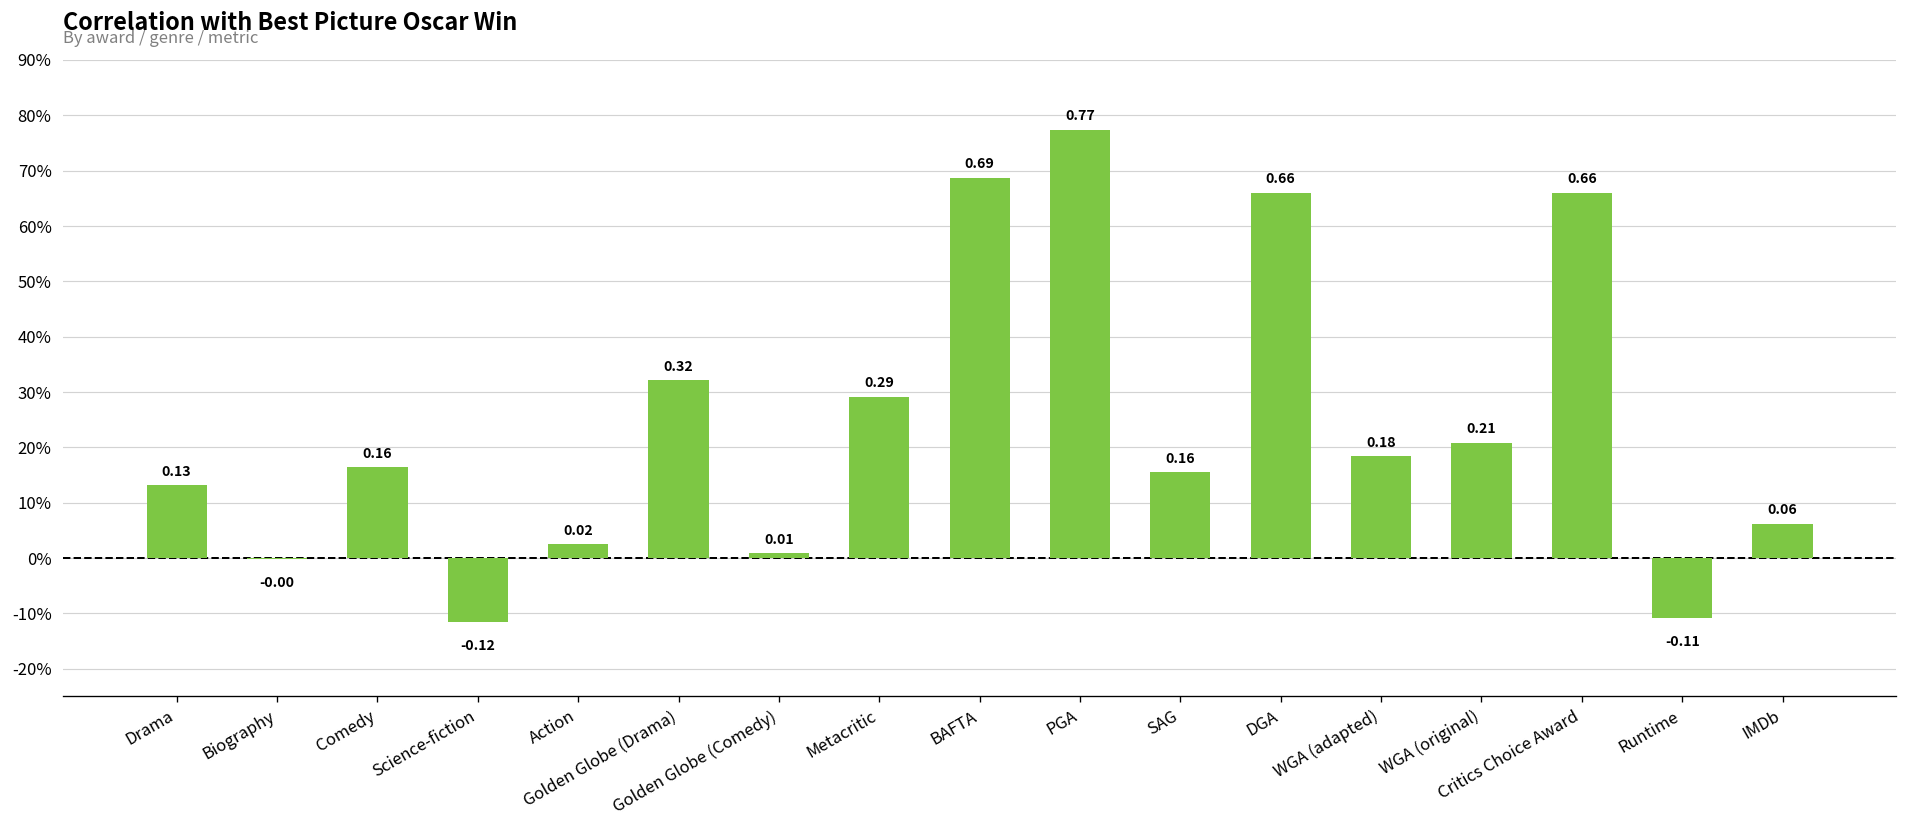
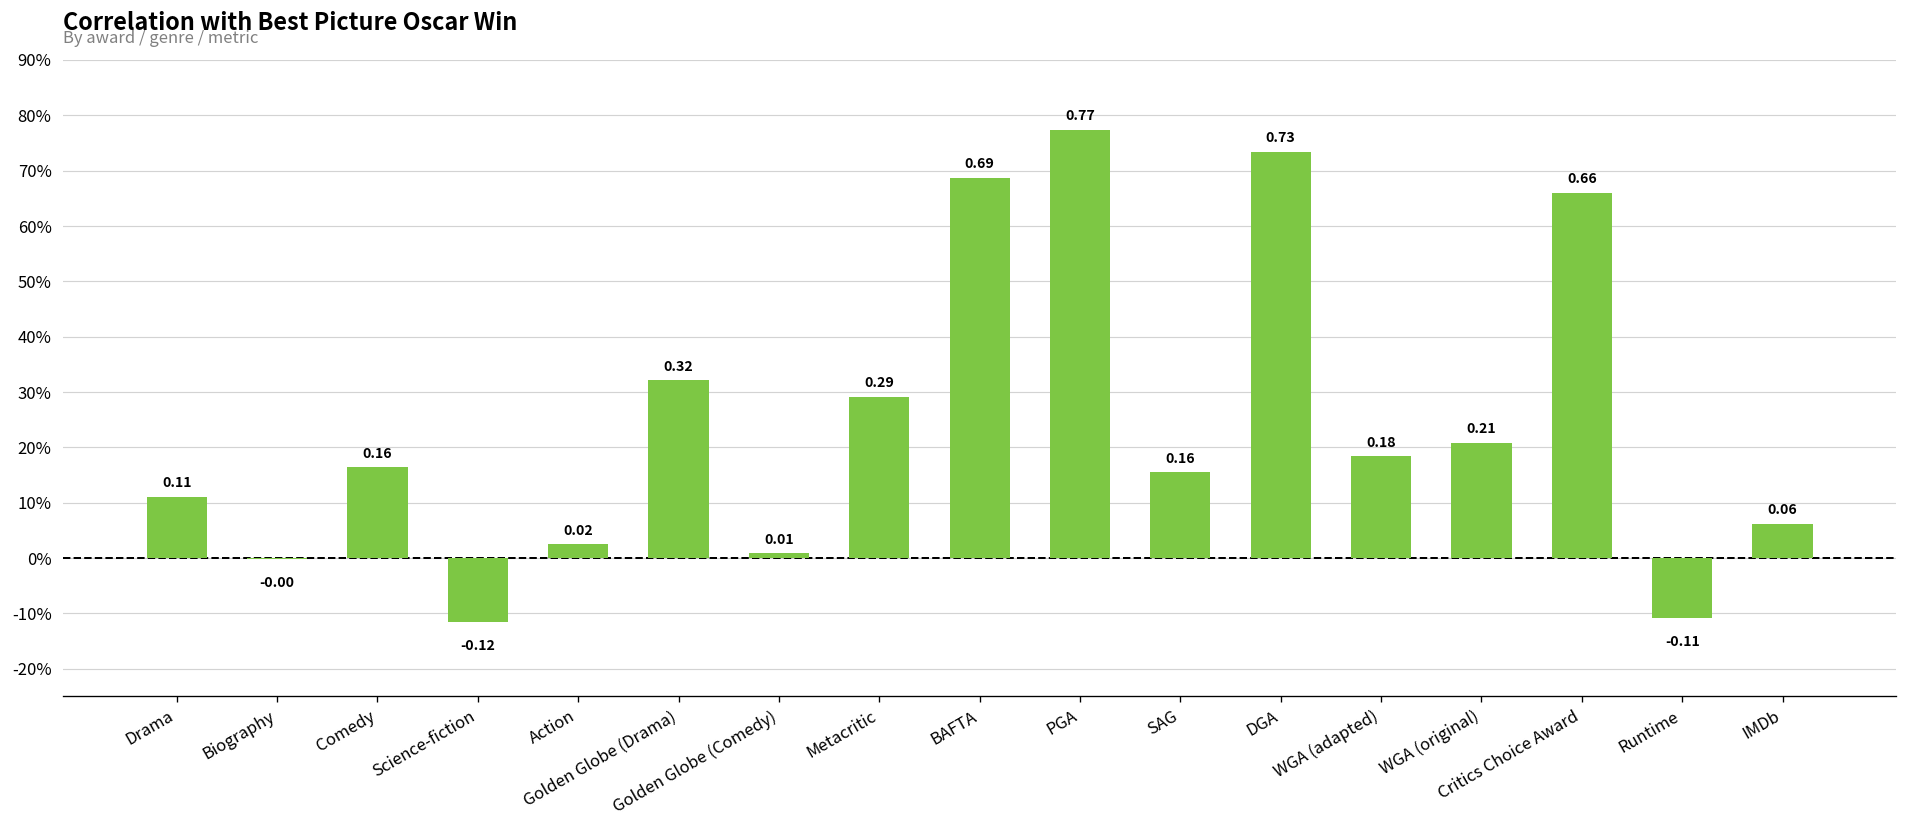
Drama: 0.13 -> 0.11
DGA: 0.66 -> 0.73
